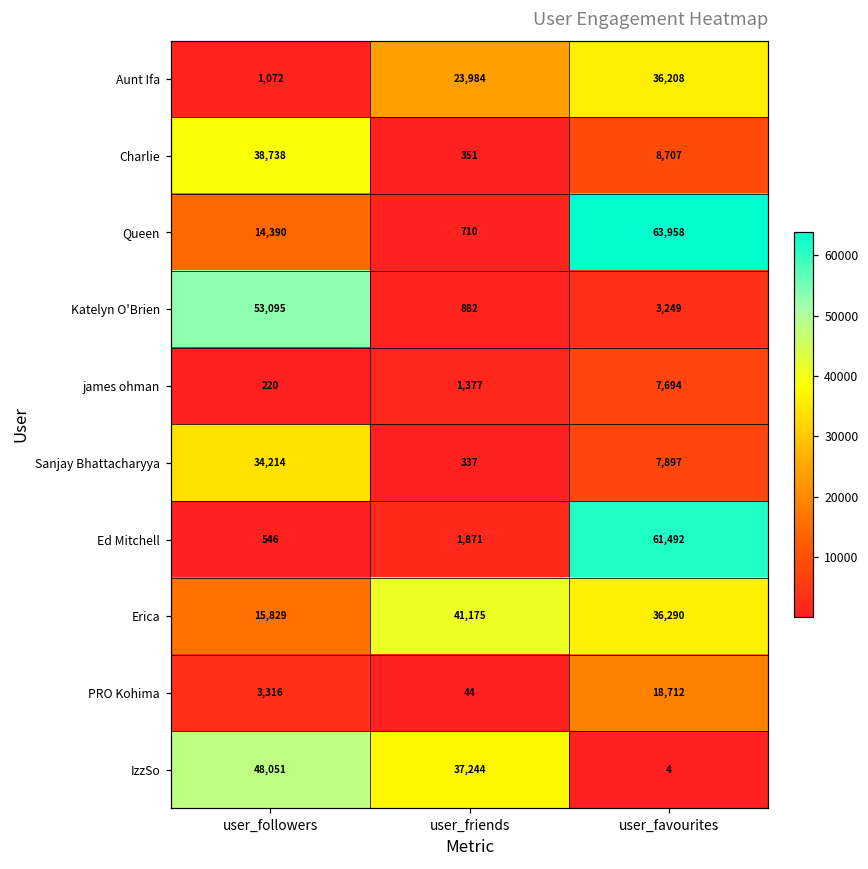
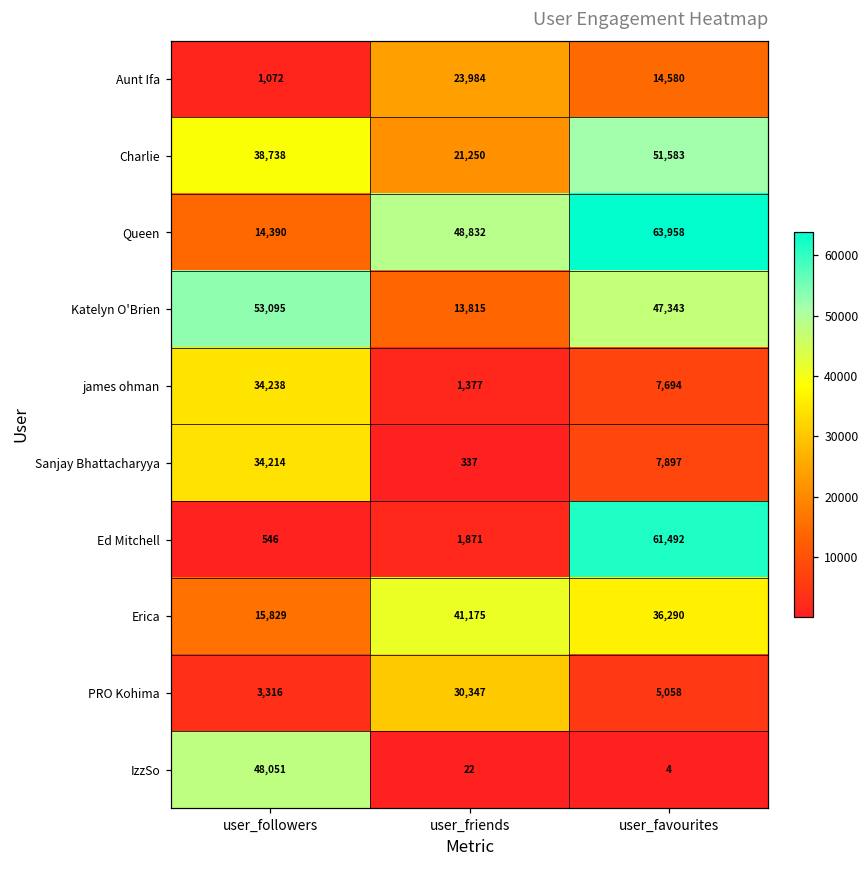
Aunt Ifa, user_favourites: 36,208 -> 14,580
Charlie, user_friends: 351 -> 21,250
Charlie, user_favourites: 8,707 -> 51,583
Queen, user_friends: 710 -> 48,832
Katelyn O'Brien, user_friends: 882 -> 13,815
Katelyn O'Brien, user_favourites: 3,249 -> 47,343
james ohman, user_followers: 220 -> 34,238
PRO Kohima, user_friends: 44 -> 30,347
PRO Kohima, user_favourites: 18,712 -> 5,058
IzzSo, user_friends: 37,244 -> 22
